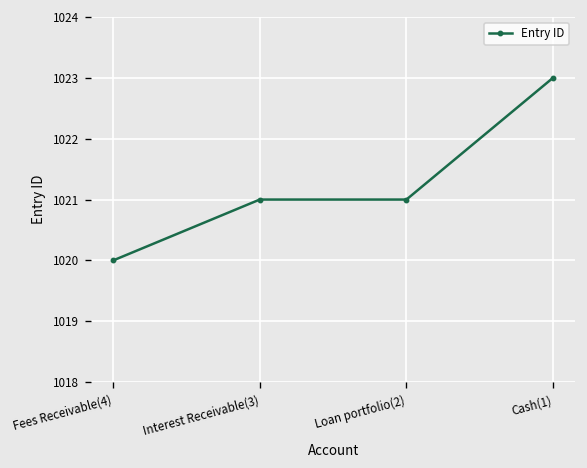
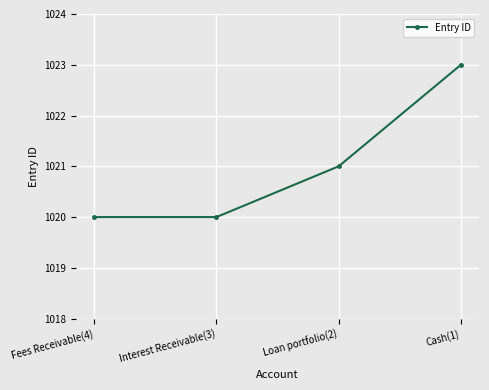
Interest Receivable(3): 1021 -> 1020
